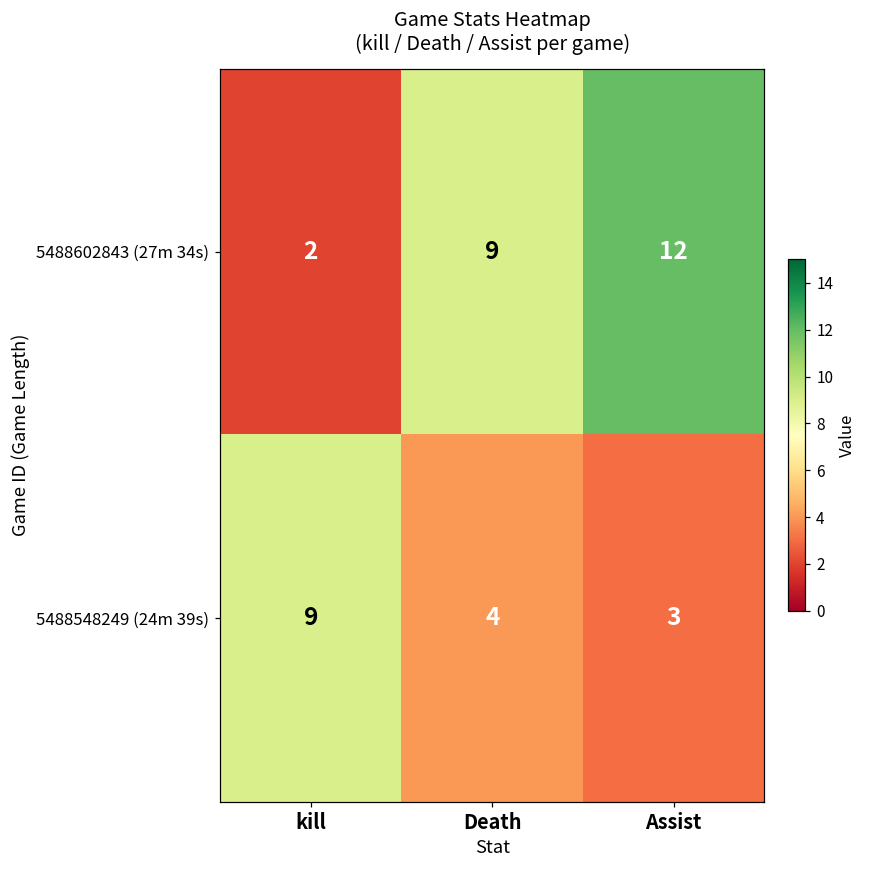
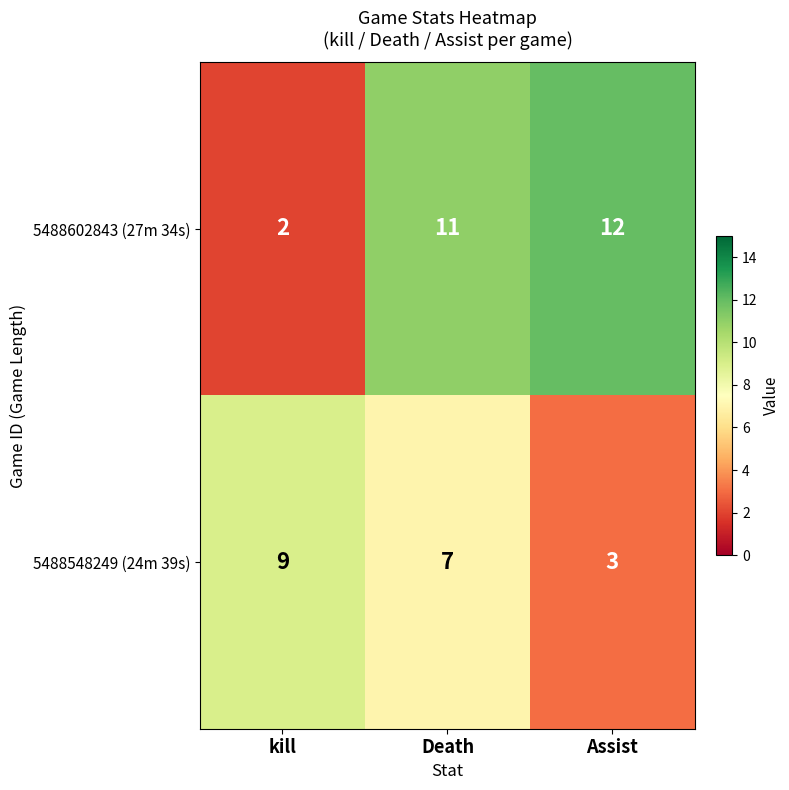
5488602843 (27m 34s), Death: 9 -> 11
5488548249 (24m 39s), Death: 4 -> 7
